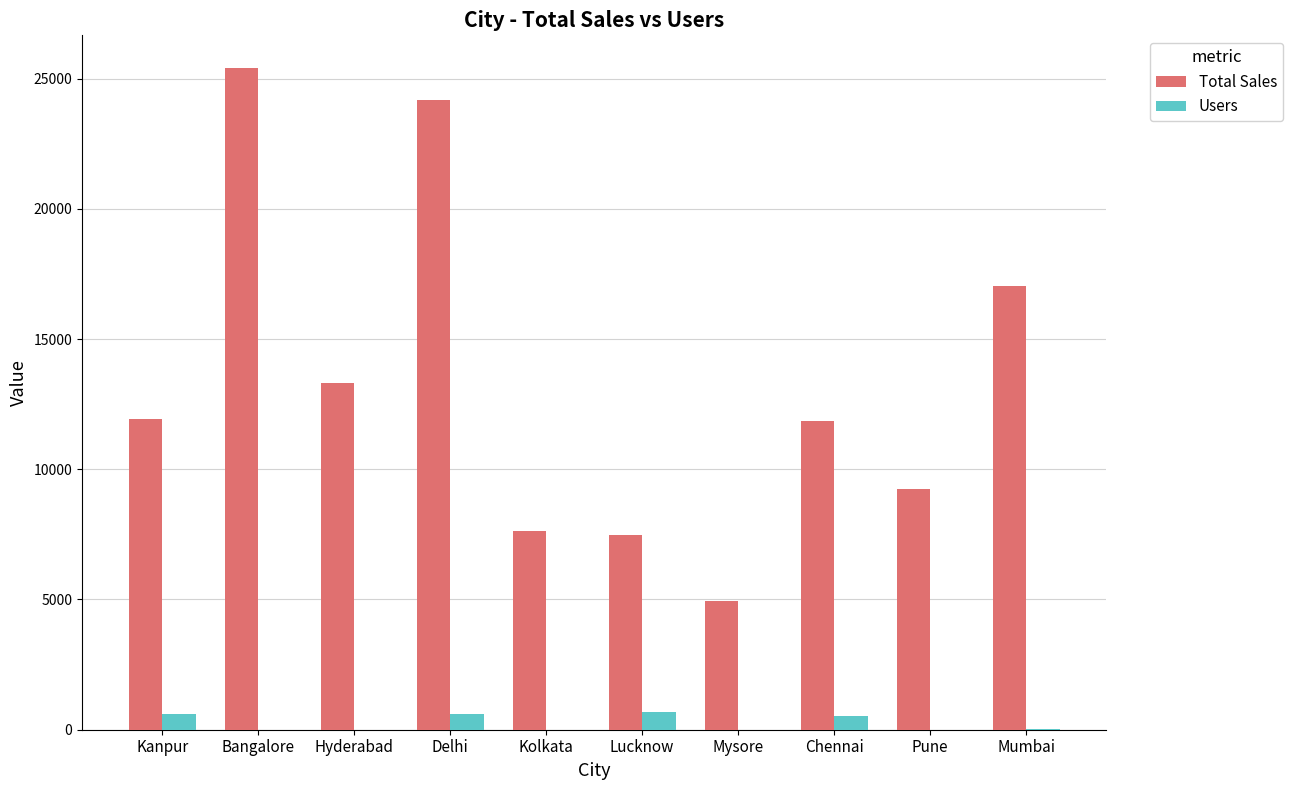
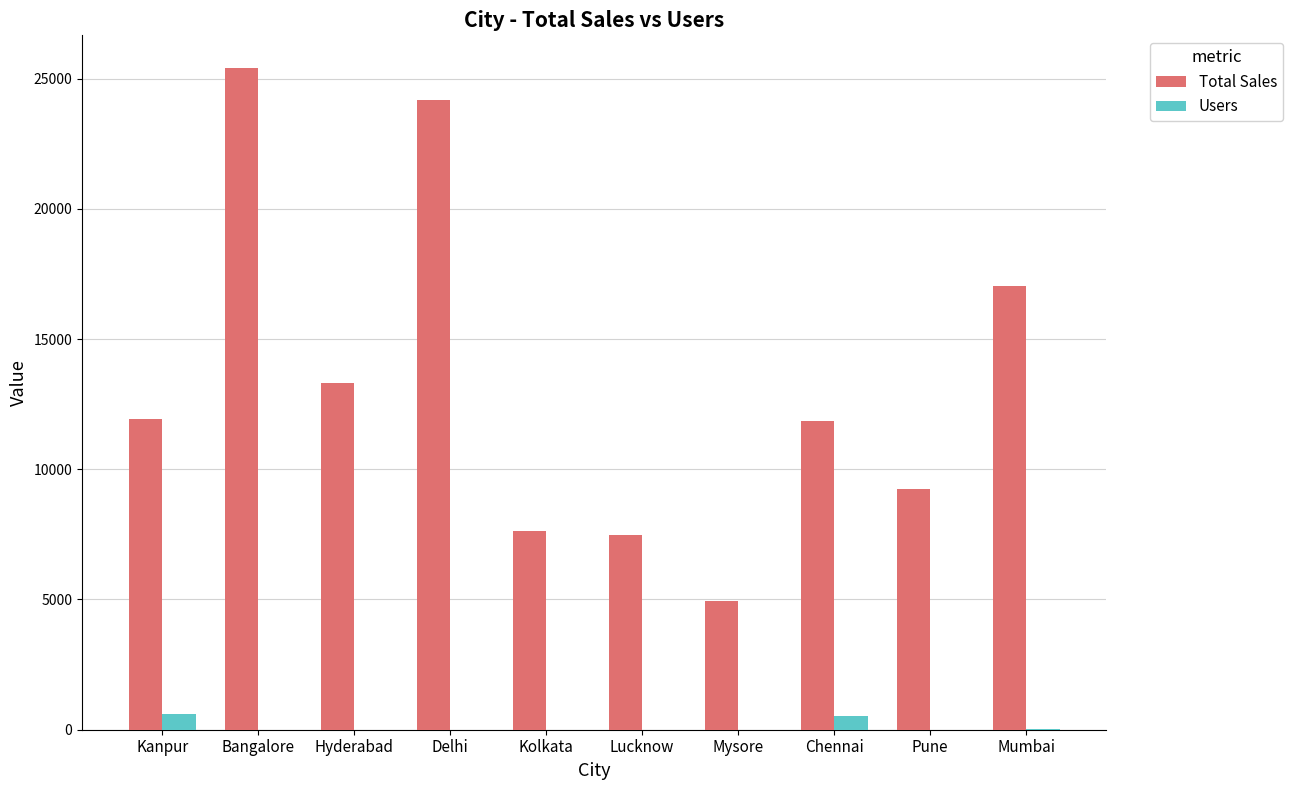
Users, Delhi: 600 -> 0
Users, Lucknow: 700 -> 0
